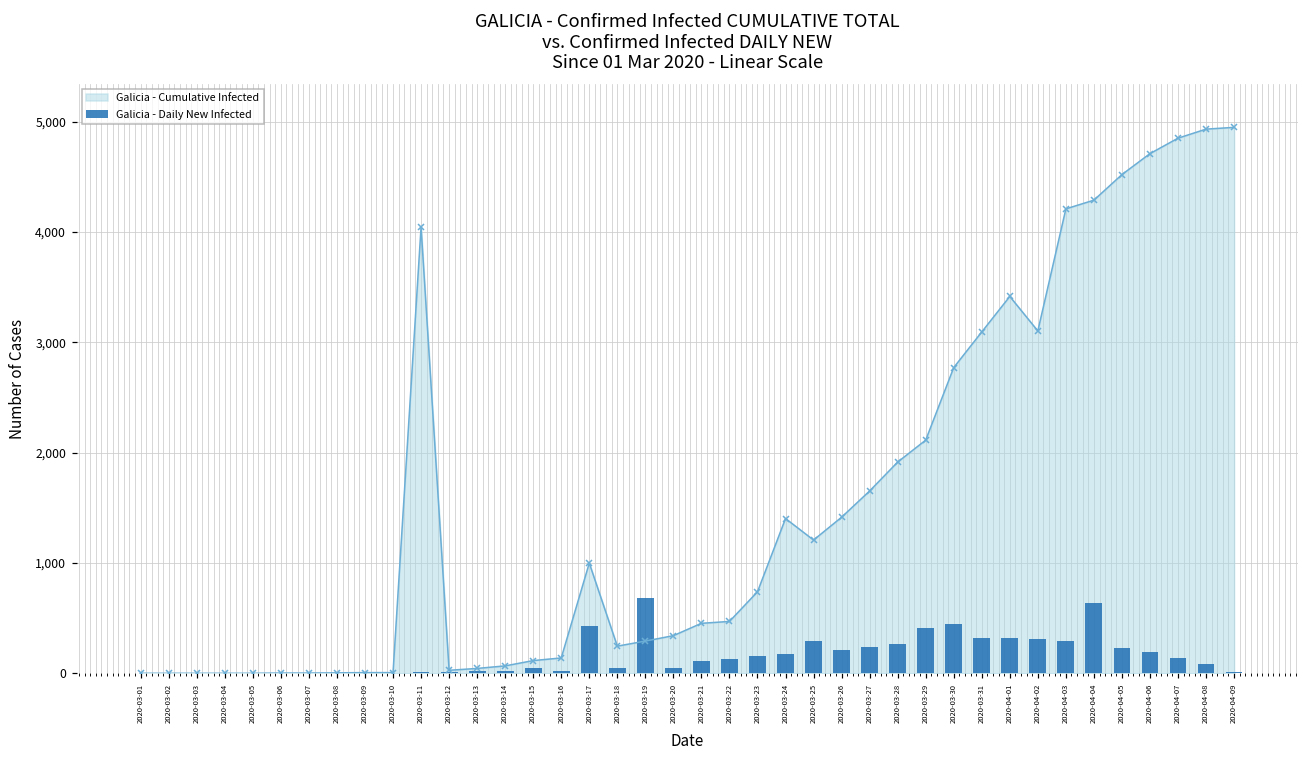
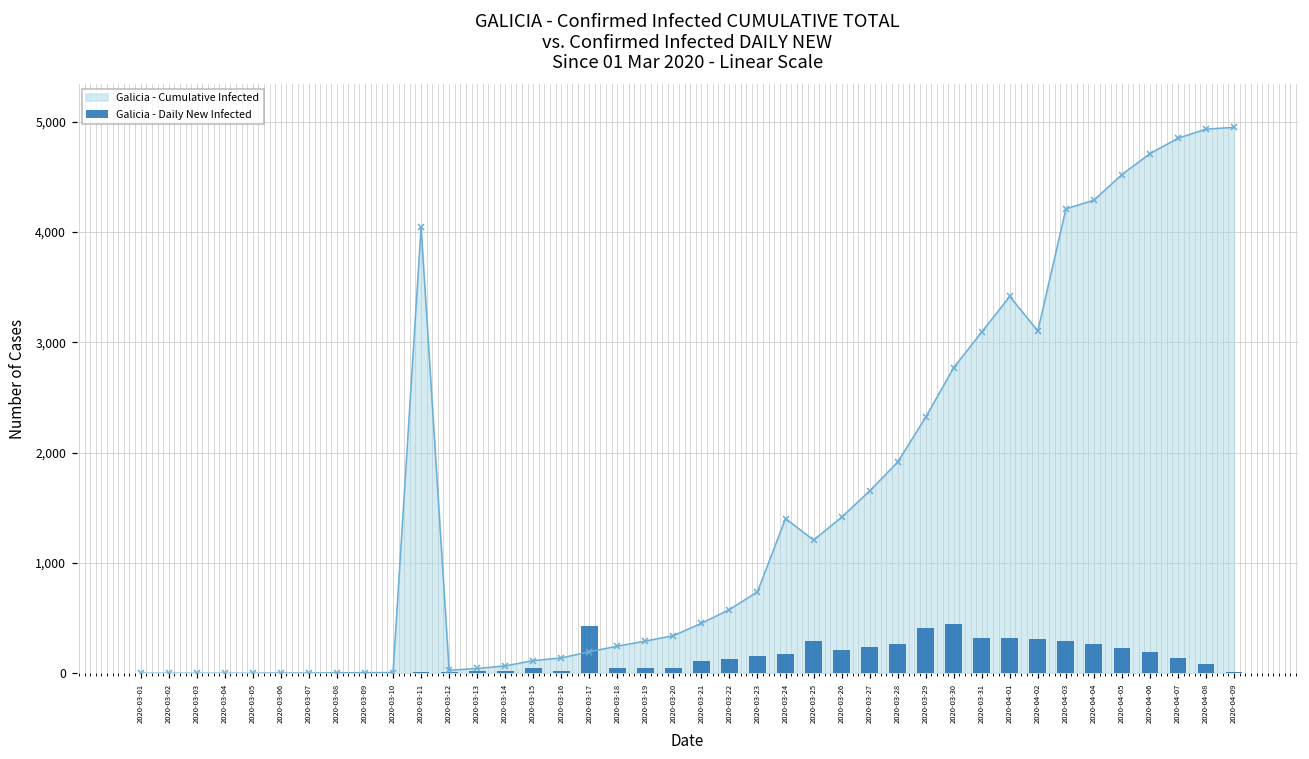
Galicia - Cumulative Infected, 2020-03-17: 1,000 -> 200
Galicia - Daily New Infected, 2020-03-19: 690 -> 50
Galicia - Cumulative Infected, 2020-03-22: 470 -> 580
Galicia - Cumulative Infected, 2020-03-29: 2,110 -> 2,320
Galicia - Daily New Infected, 2020-04-04: 640 -> 270
